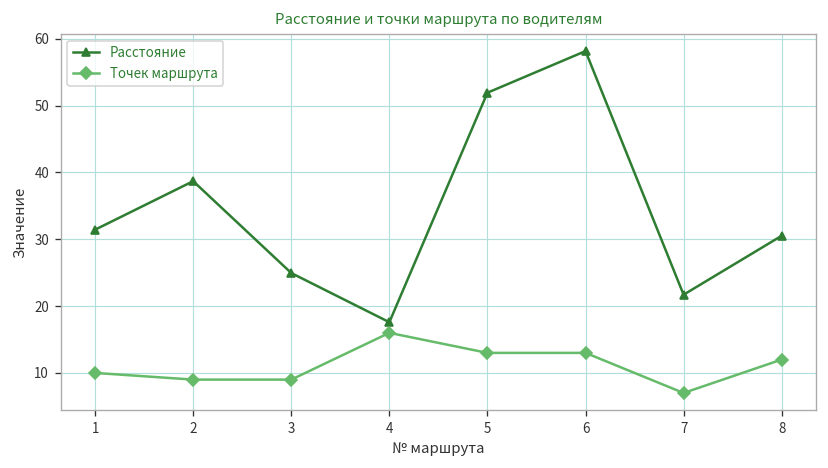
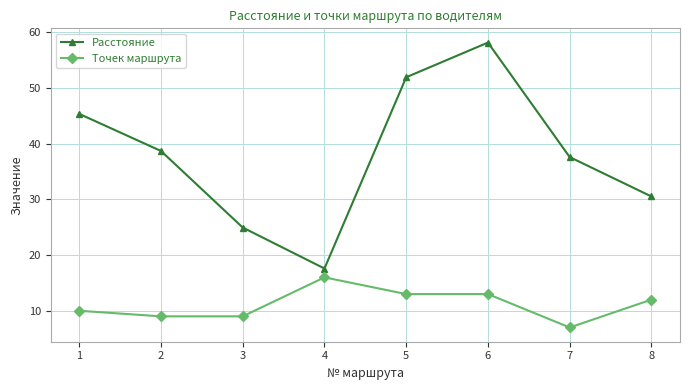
Расстояние, 1: 31 -> 45
Расстояние, 7: 22 -> 38
